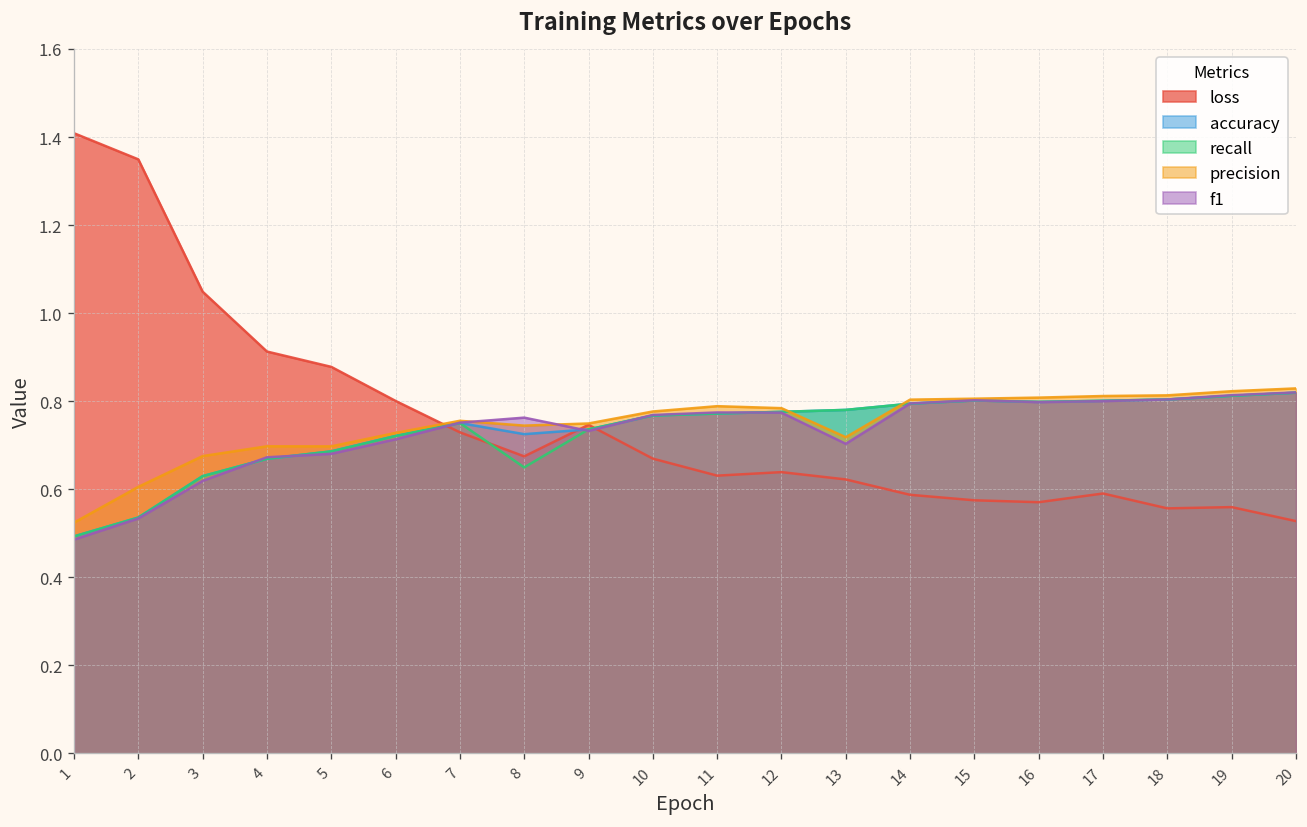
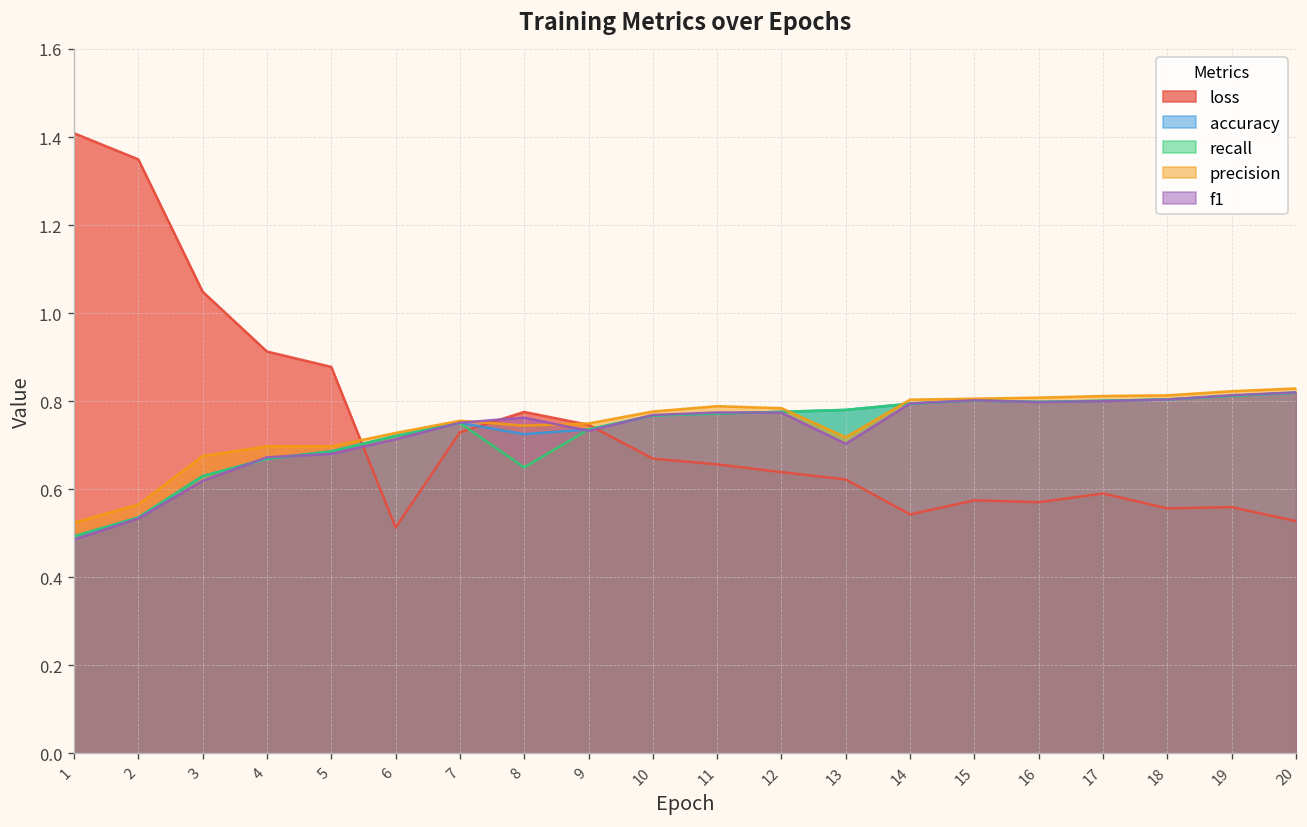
precision, 2: 0.61 -> 0.57
loss, 6: 0.80 -> 0.51
loss, 8: 0.67 -> 0.78
loss, 11: 0.63 -> 0.66
loss, 14: 0.59 -> 0.54
